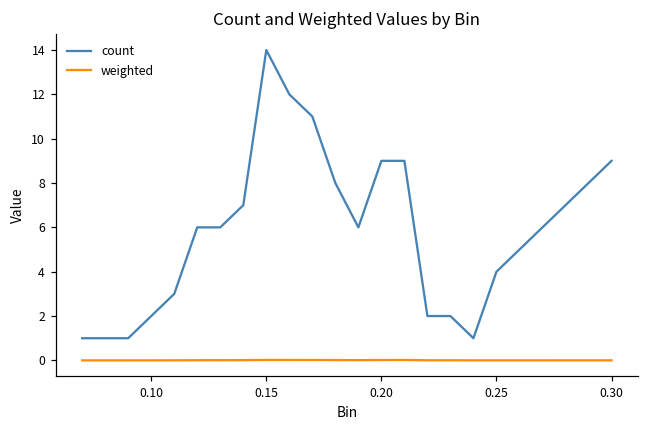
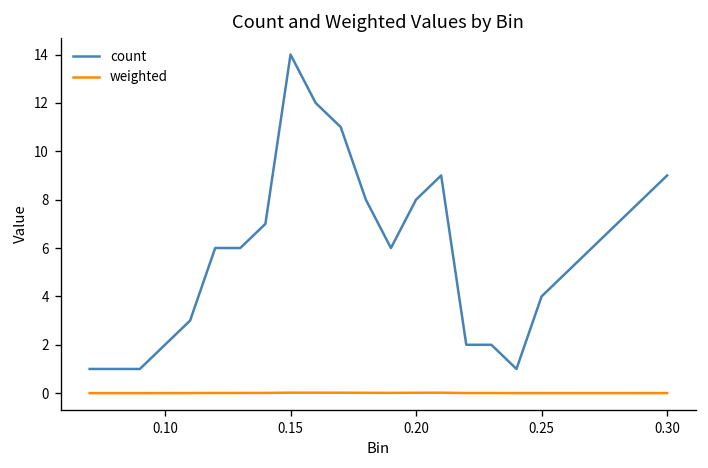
count, 0.20: 9 -> 8
